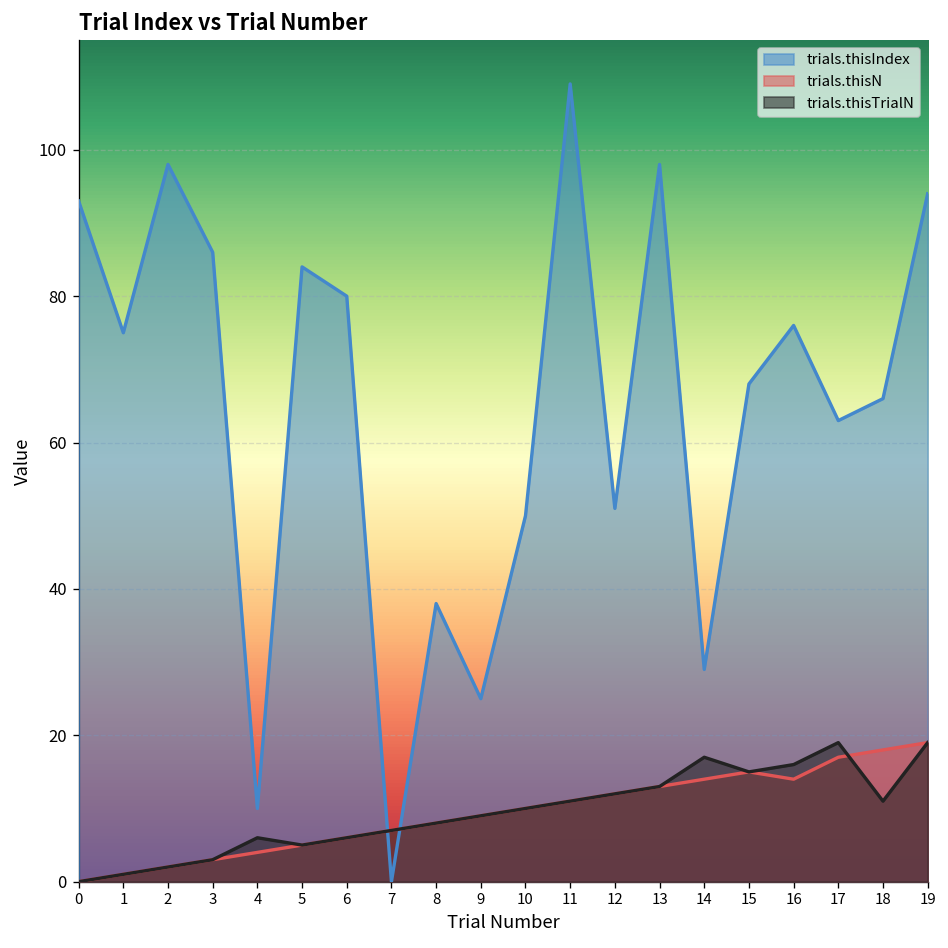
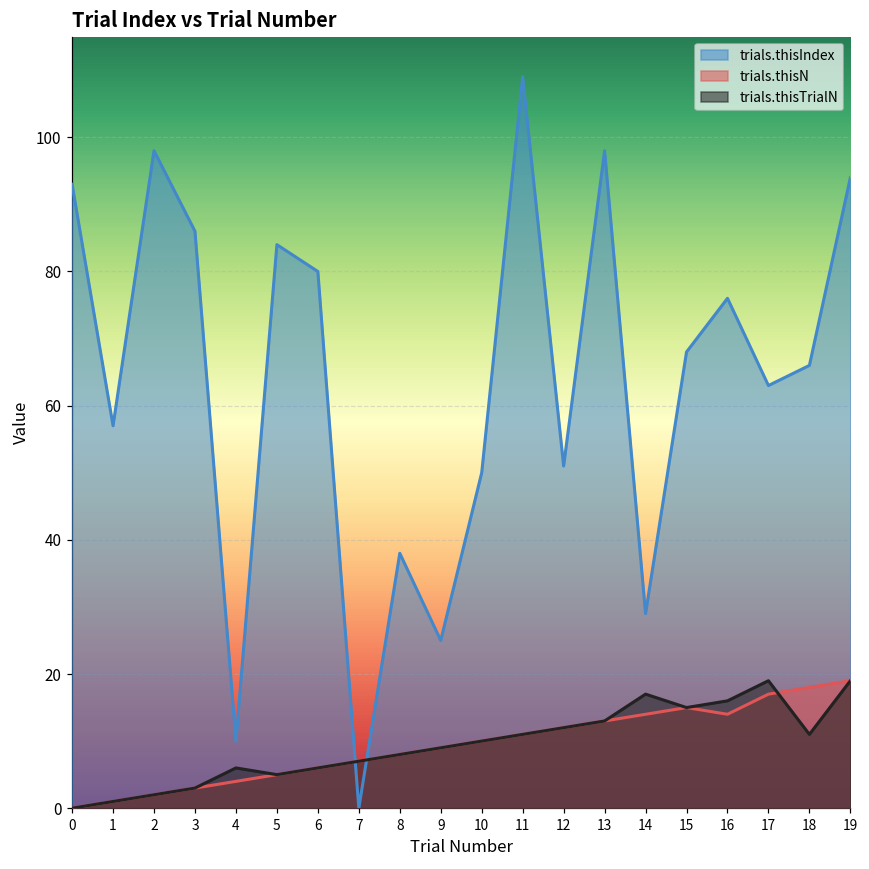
trials.thisIndex, 1: 75 -> 57
